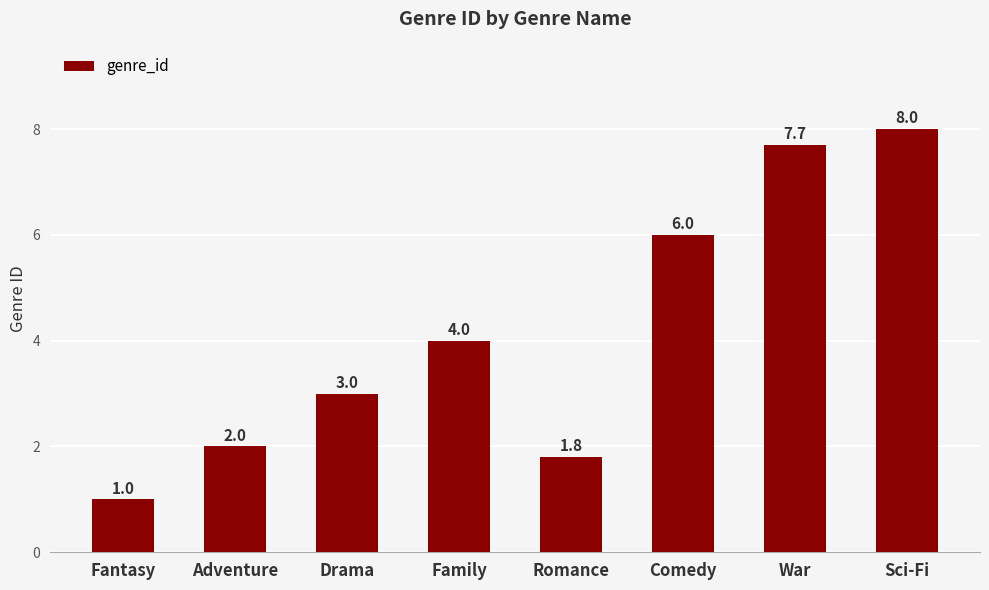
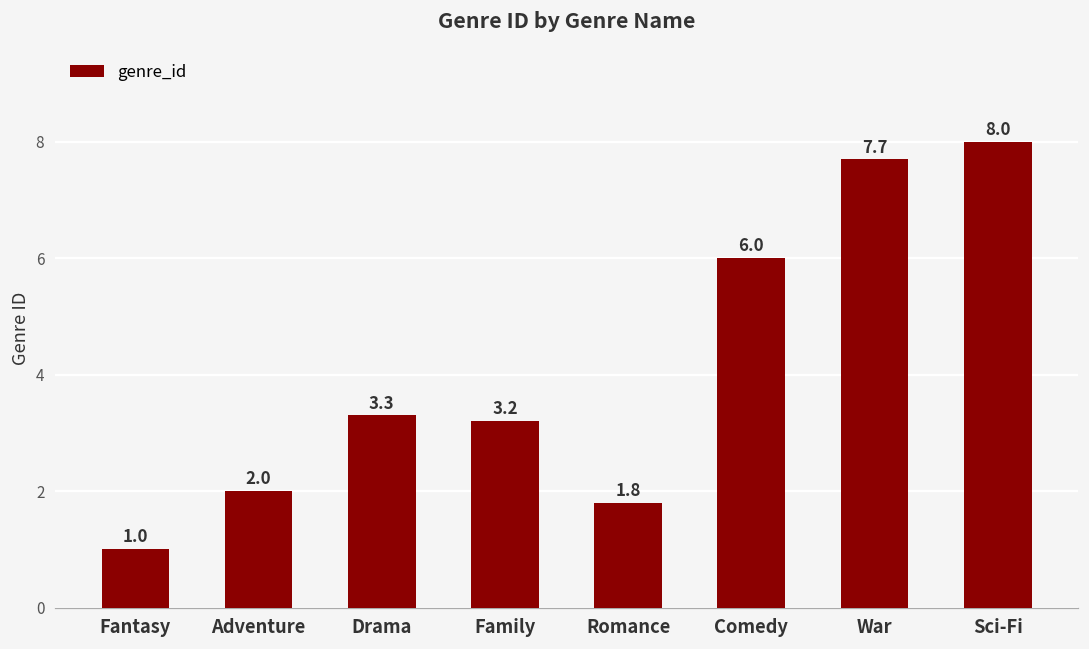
Drama: 3.0 -> 3.3
Family: 4.0 -> 3.2
